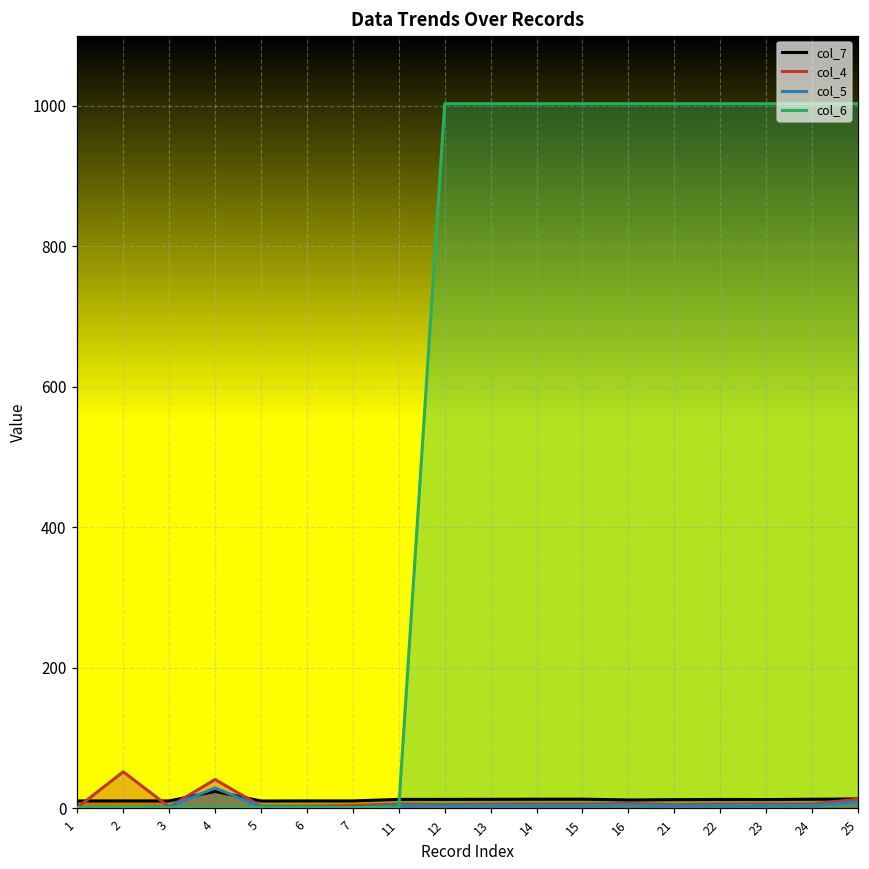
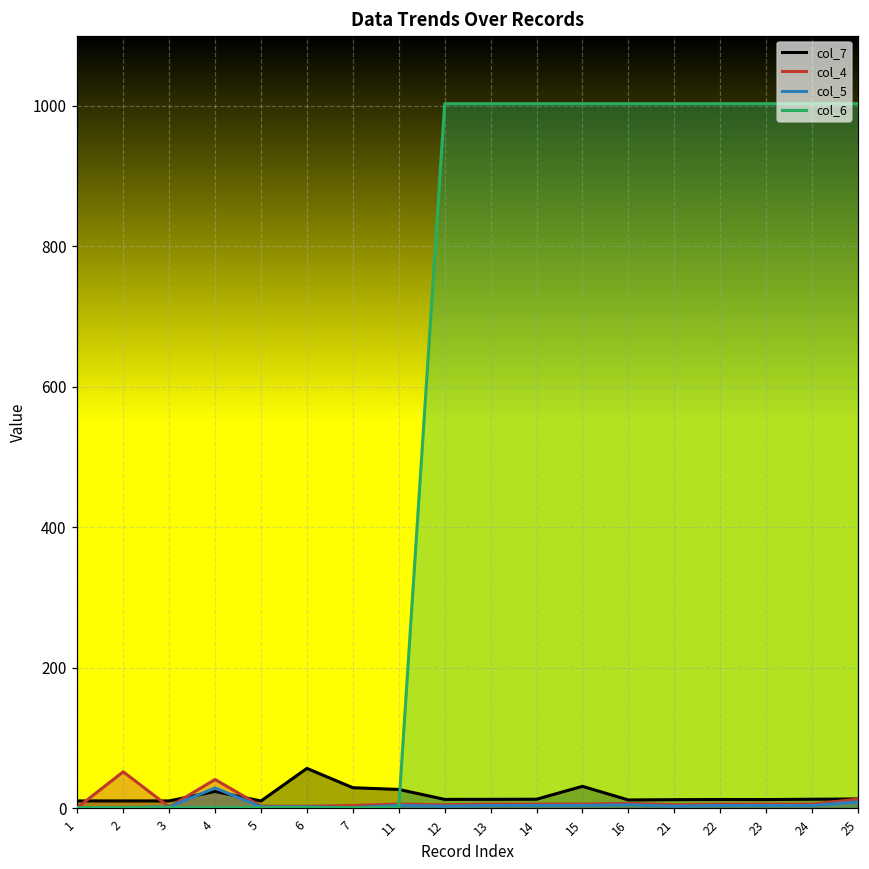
col_7, 6: 10 -> 60
col_7, 7: 10 -> 30
col_7, 11: 10 -> 30
col_7, 15: 10 -> 30
